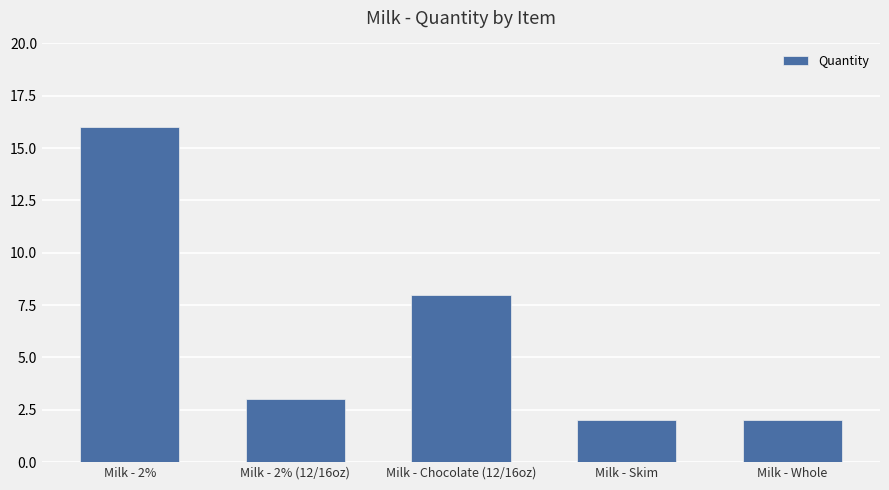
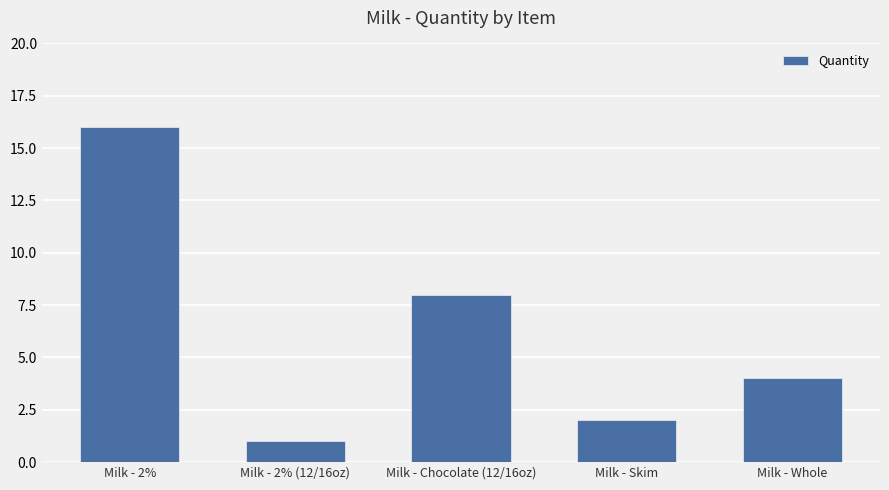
Milk - 2% (12/16oz): 3 -> 1
Milk - Whole: 2 -> 4
